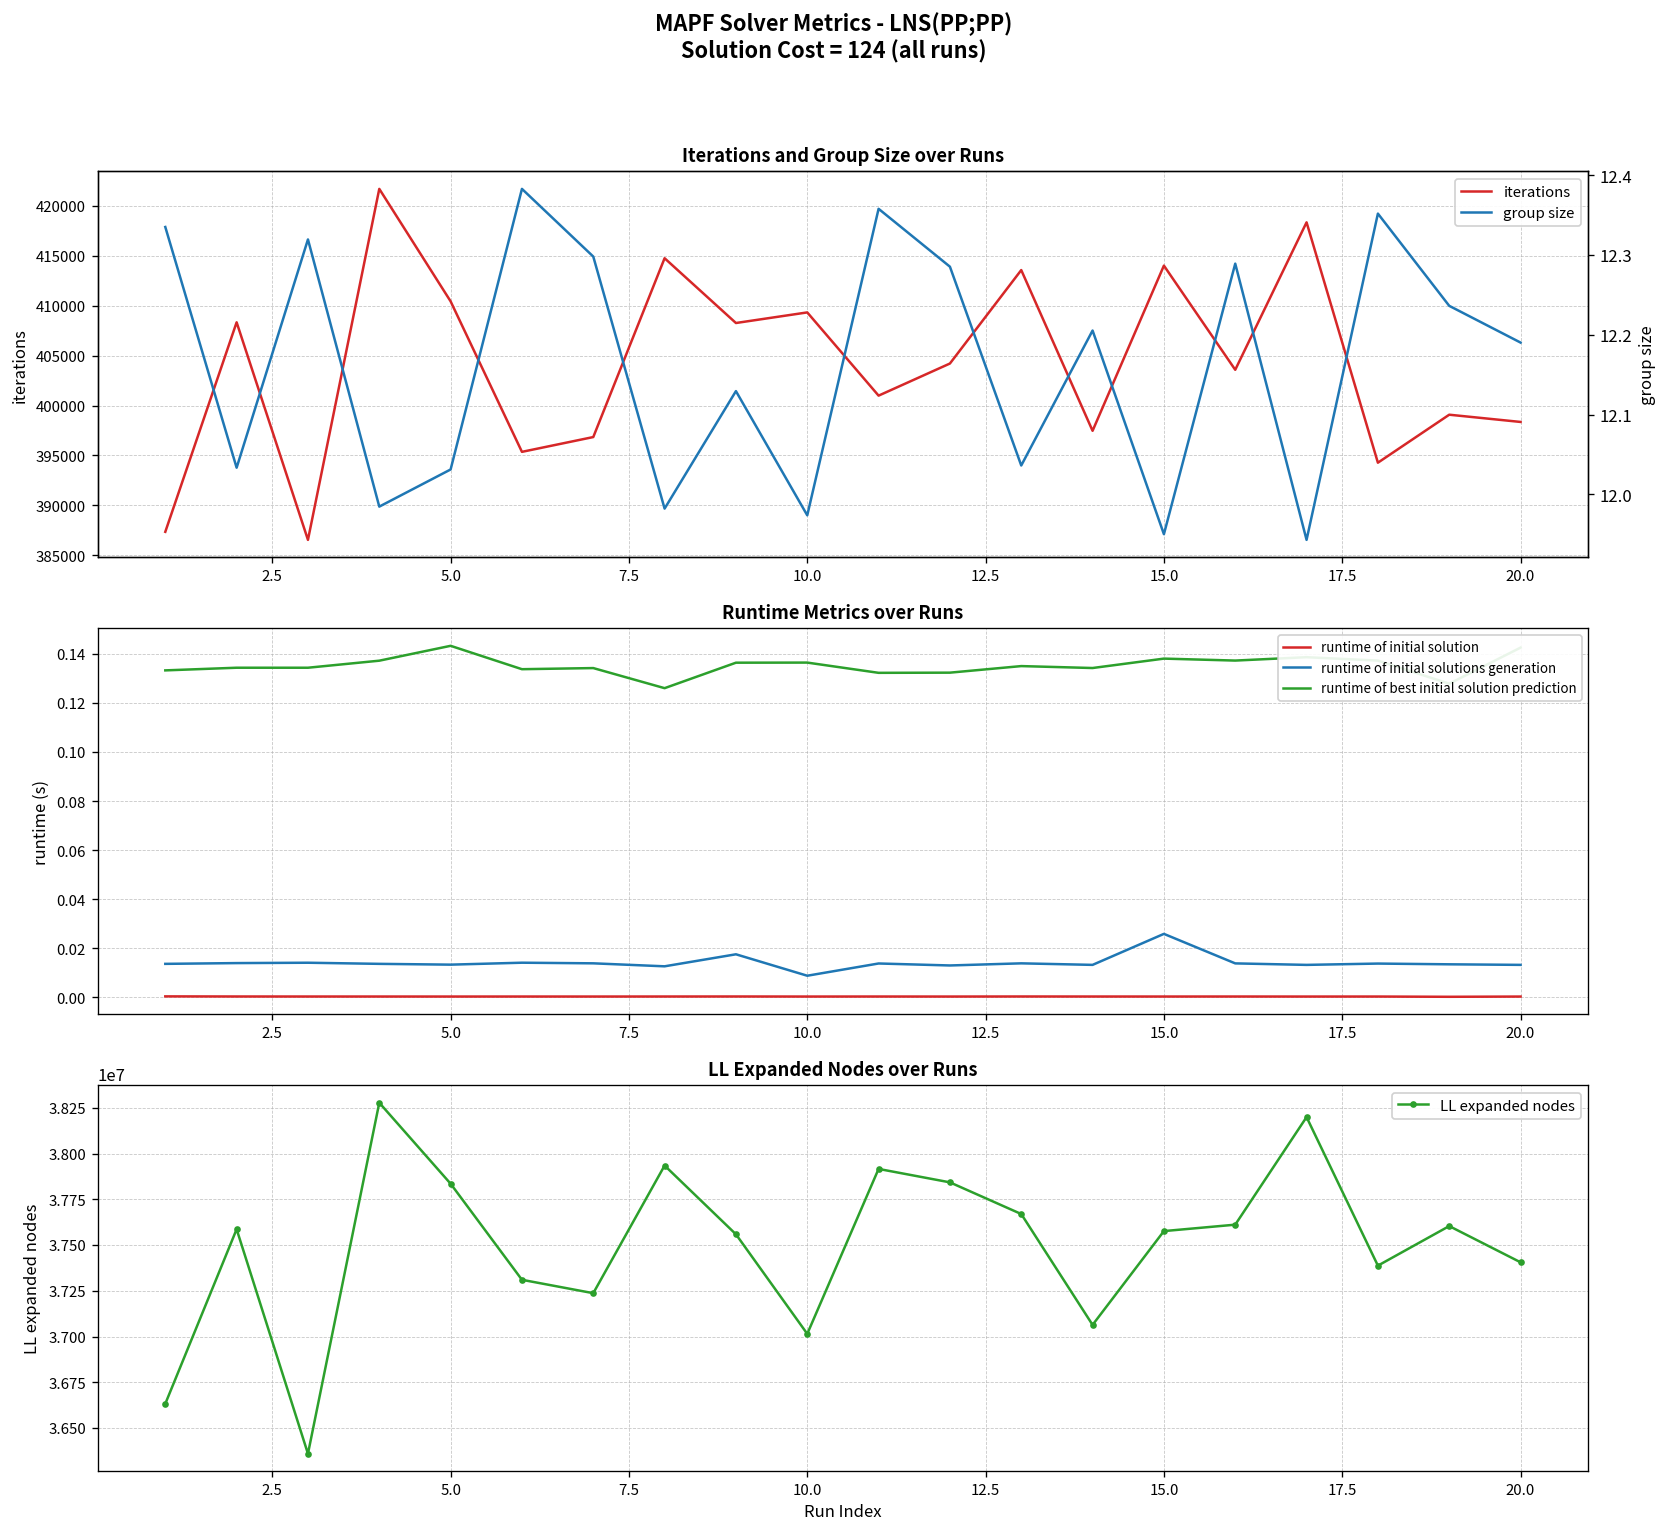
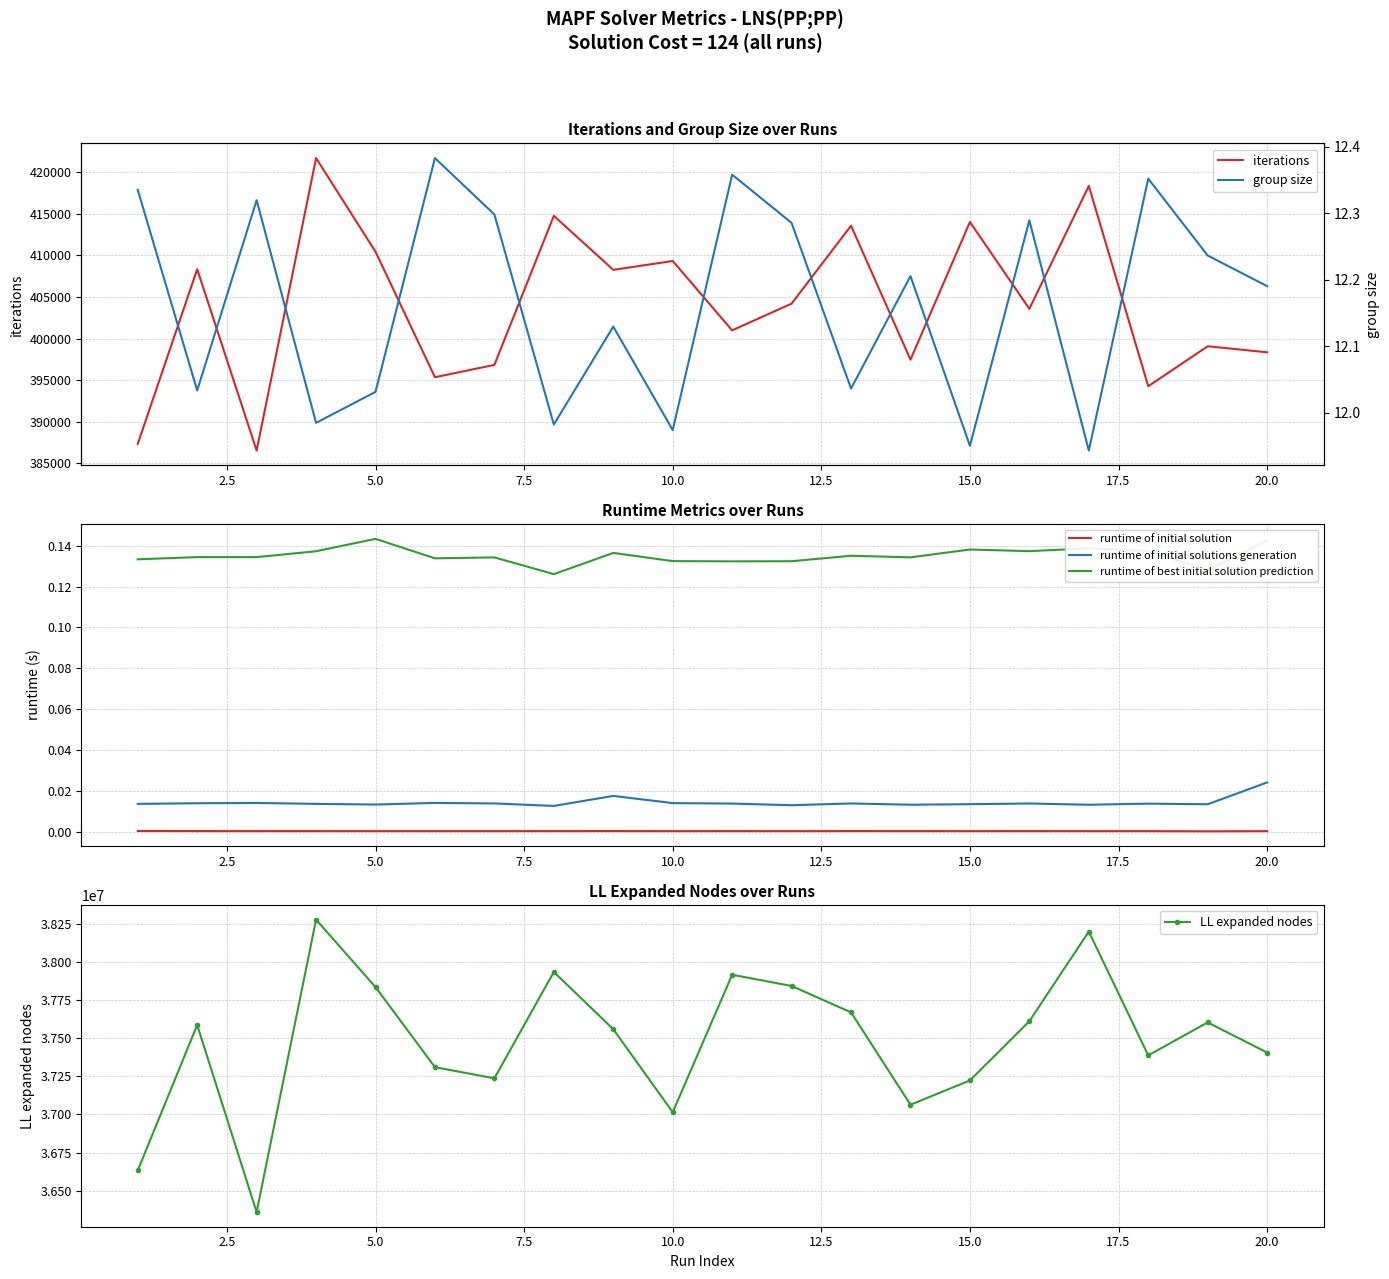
Runtime Metrics over Runs, runtime of initial solutions generation, 10.0: 0.009 -> 0.014
Runtime Metrics over Runs, runtime of best initial solution prediction, 10.0: 0.137 -> 0.132
Runtime Metrics over Runs, runtime of initial solutions generation, 15.0: 0.026 -> 0.014
Runtime Metrics over Runs, runtime of initial solutions generation, 20.0: 0.013 -> 0.024
LL Expanded Nodes over Runs, 15.0: 37580000 -> 37220000
